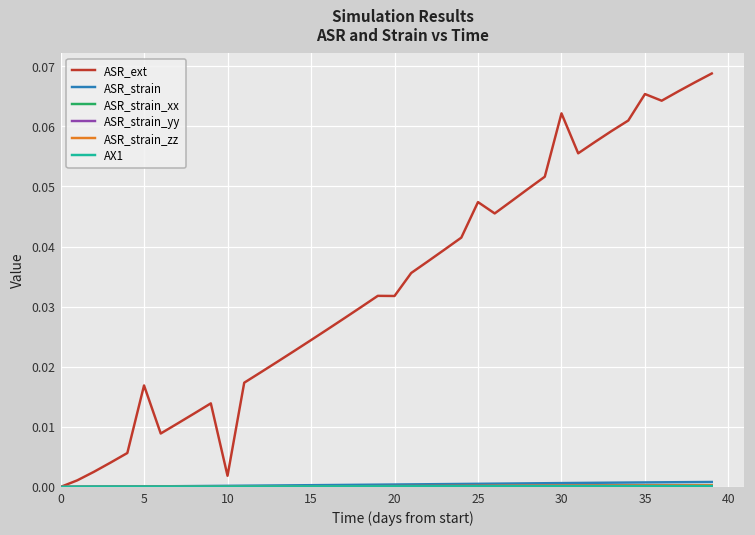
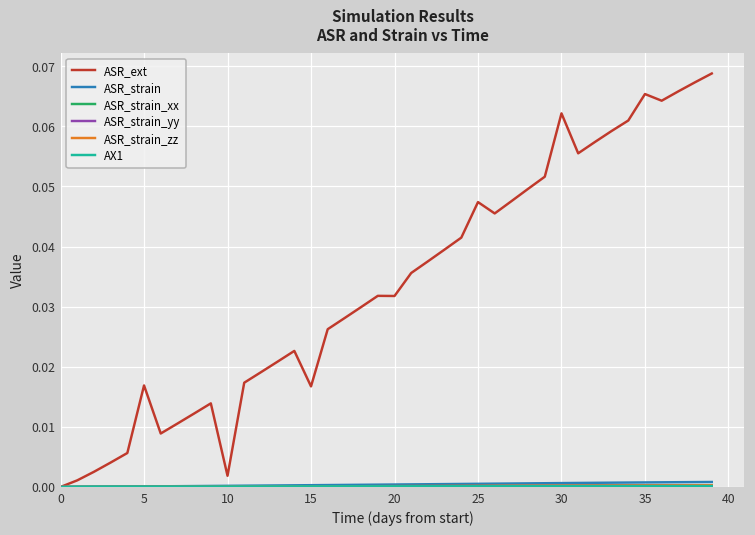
ASR_ext, 15: 0.024 -> 0.017
